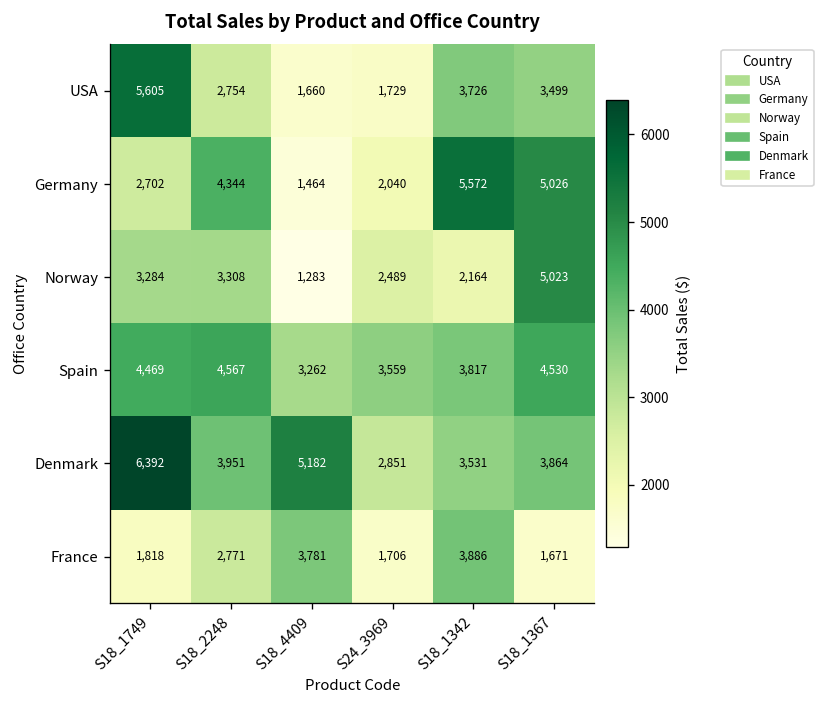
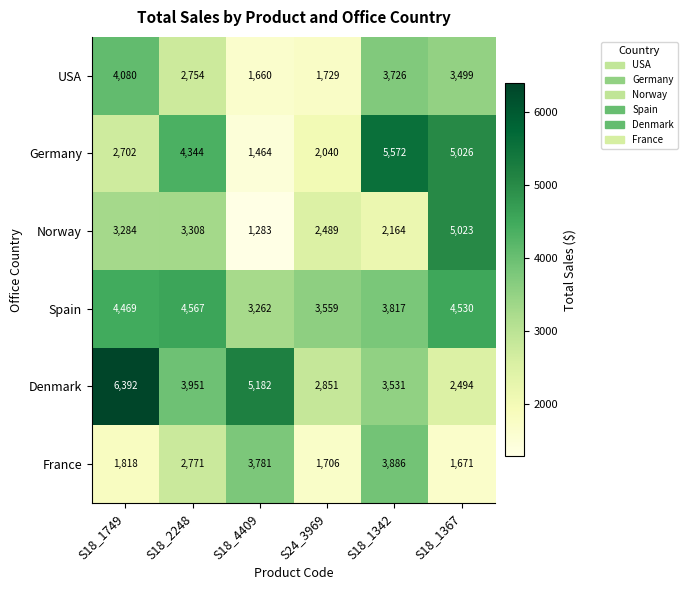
USA, S18_1749: 5,605 -> 4,080
Denmark, S18_1367: 3,864 -> 2,494
